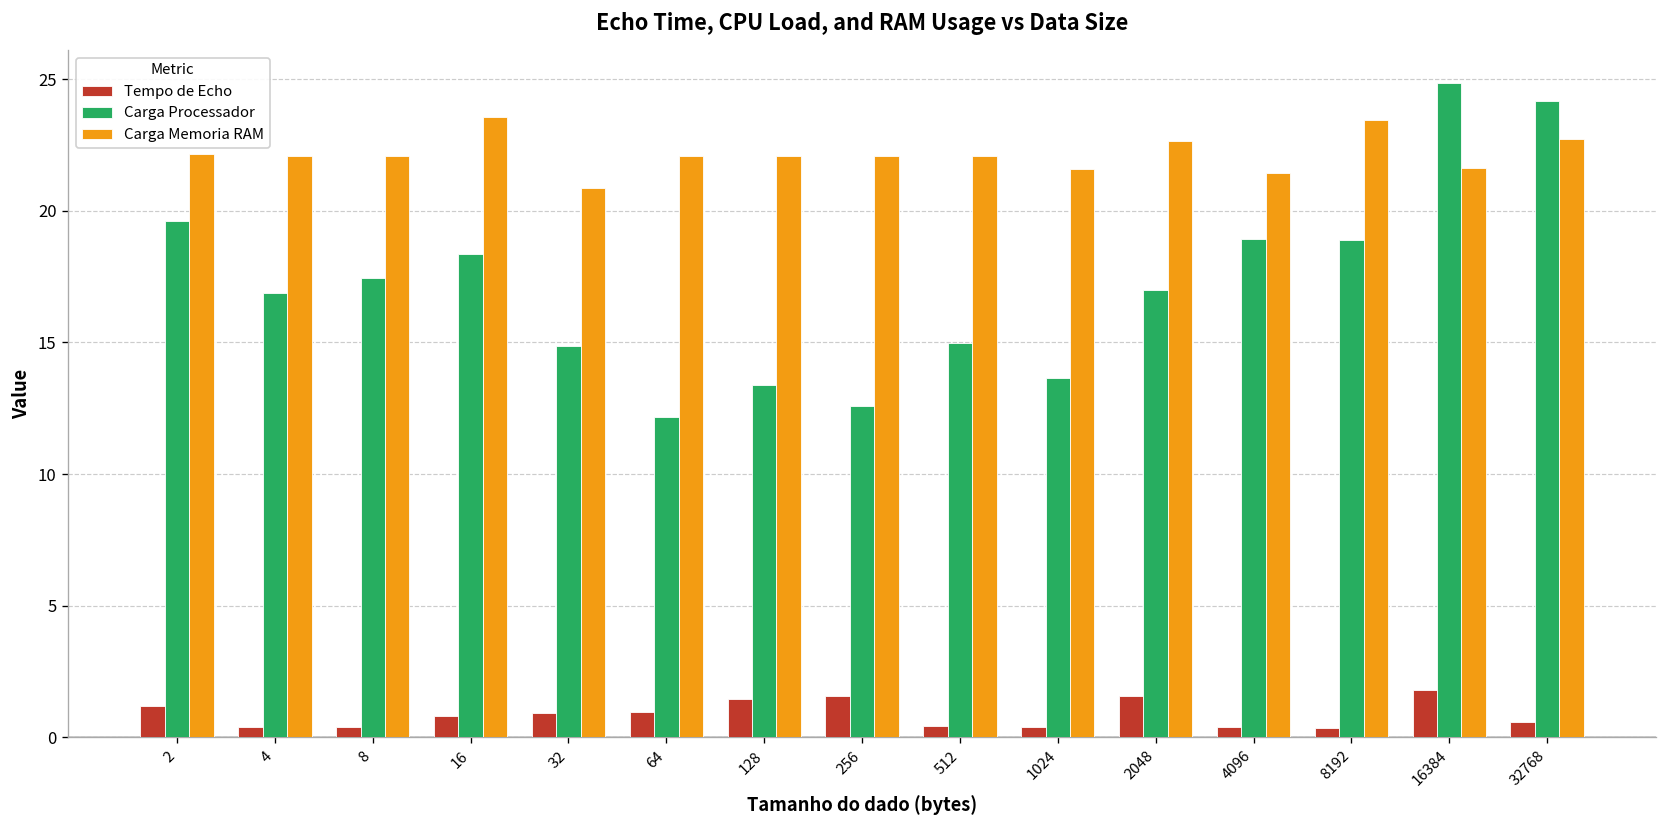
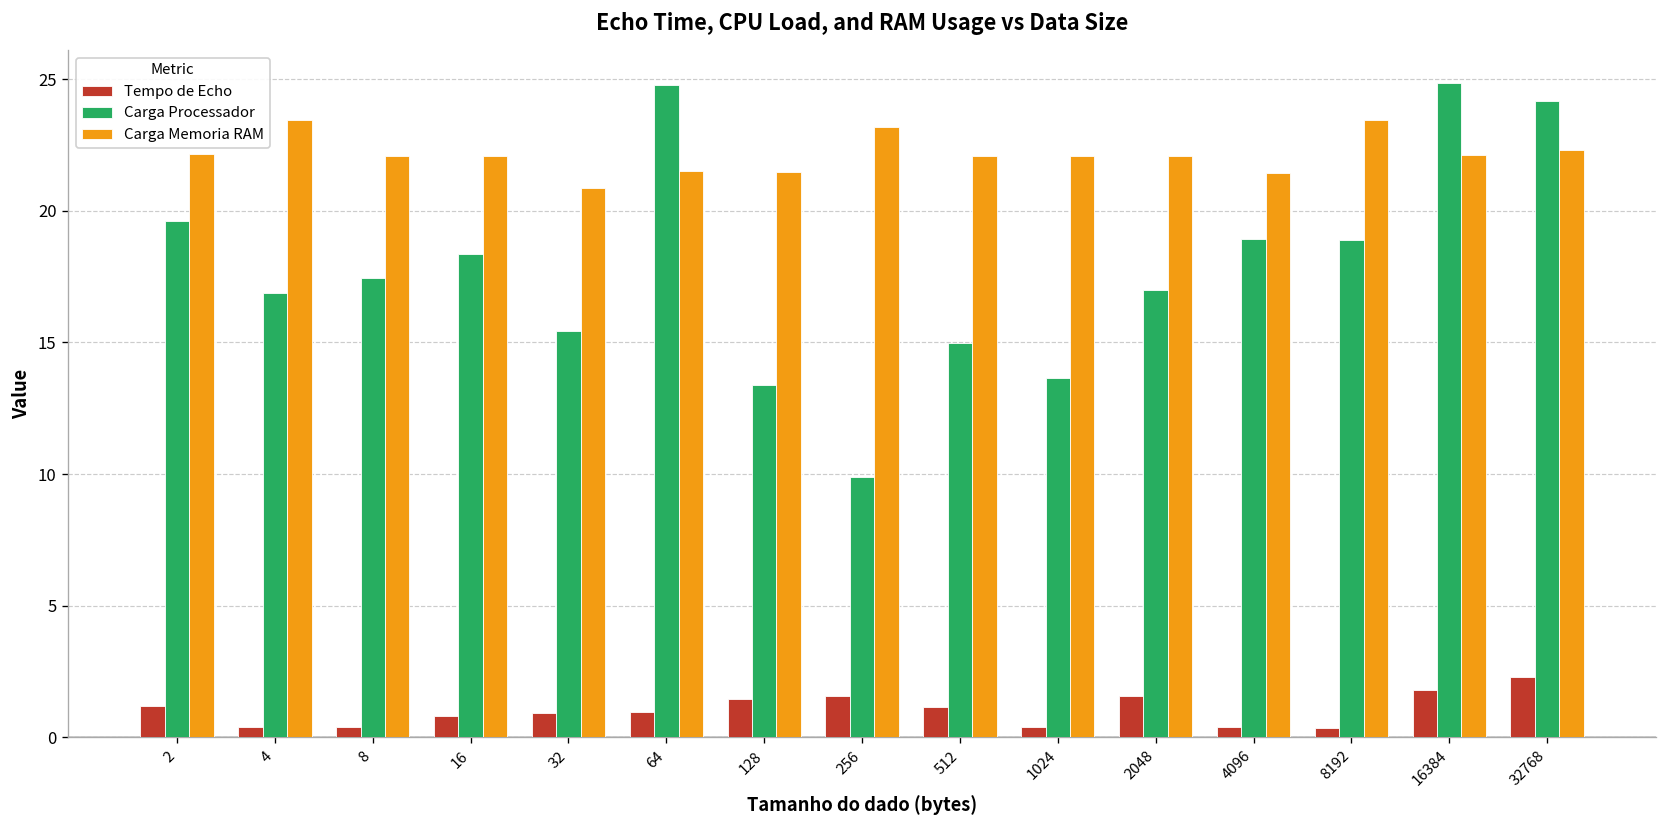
Carga Memoria RAM, 4: 22.1 -> 23.5
Carga Memoria RAM, 16: 23.5 -> 22.1
Carga Processador, 32: 14.9 -> 15.4
Carga Processador, 64: 12.2 -> 24.8
Carga Memoria RAM, 64: 22.1 -> 21.5
Carga Memoria RAM, 128: 22.1 -> 21.5
Carga Processador, 256: 12.6 -> 9.9
Carga Memoria RAM, 256: 22.1 -> 23.2
Tempo de Echo, 512: 0.4 -> 1.2
Carga Memoria RAM, 1024: 21.6 -> 22.1
Carga Memoria RAM, 2048: 22.6 -> 22.1
Carga Memoria RAM, 16384: 21.6 -> 22.1
Tempo de Echo, 32768: 0.6 -> 2.3
Carga Memoria RAM, 32768: 22.7 -> 22.3
